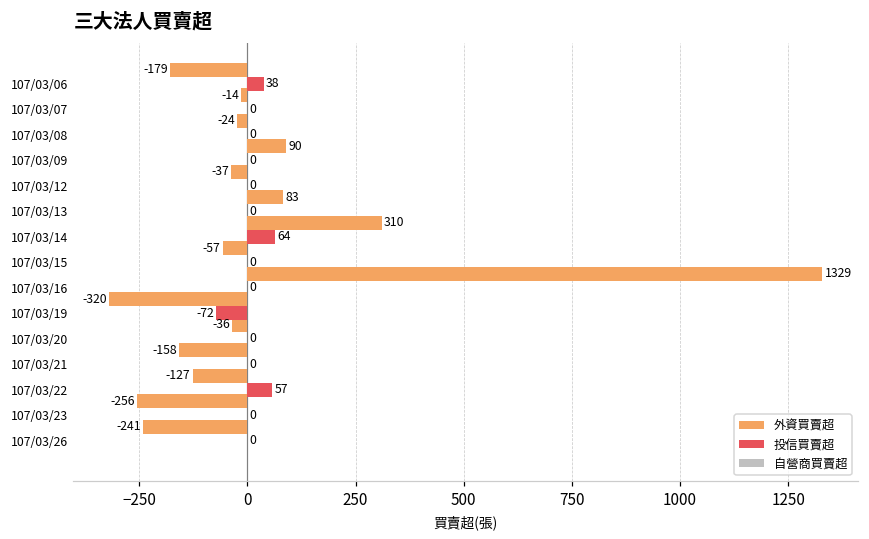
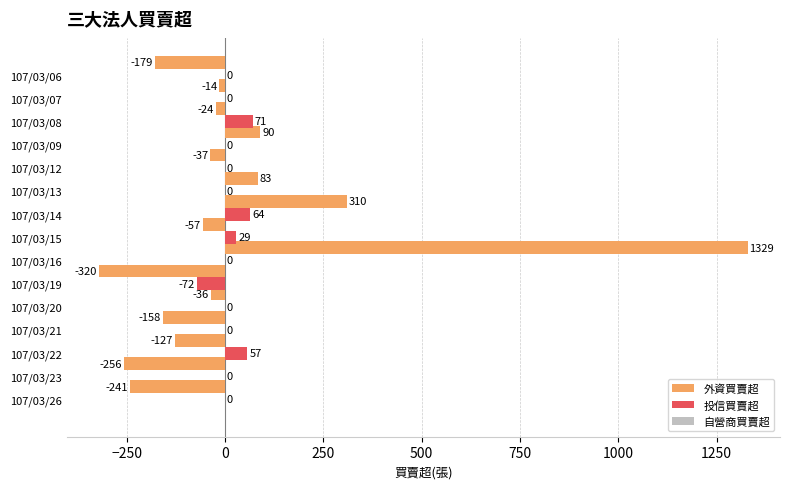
投信買賣超, 107/03/06: 38 -> 0
投信買賣超, 107/03/08: 0 -> 71
投信買賣超, 107/03/15: 0 -> 29
